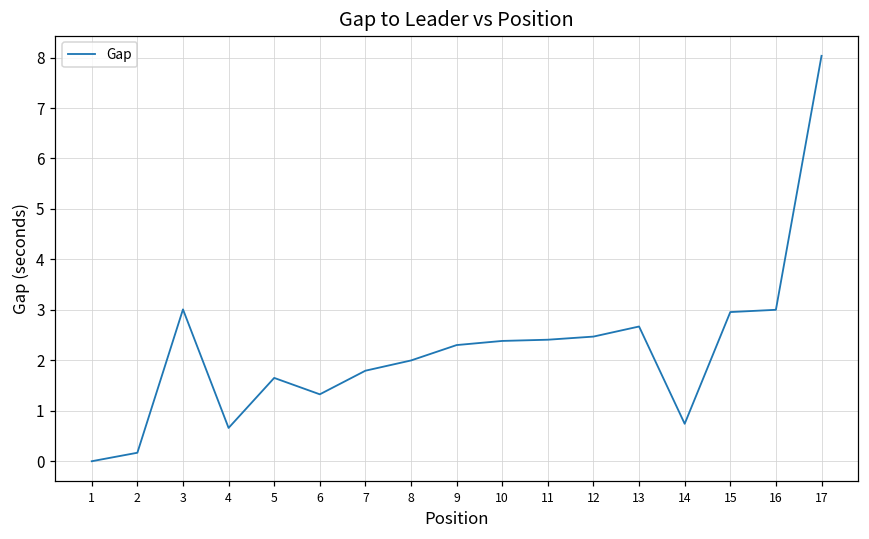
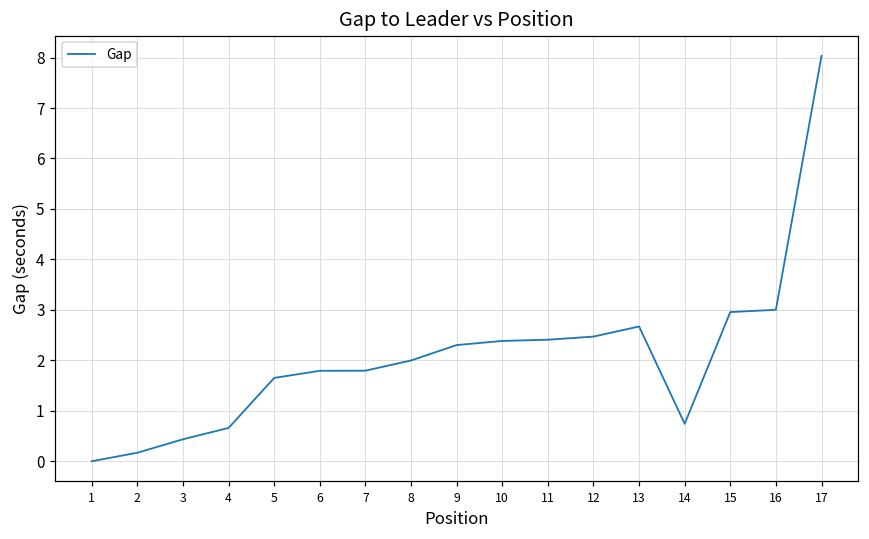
3: 3.0 -> 0.4
6: 1.3 -> 1.8
